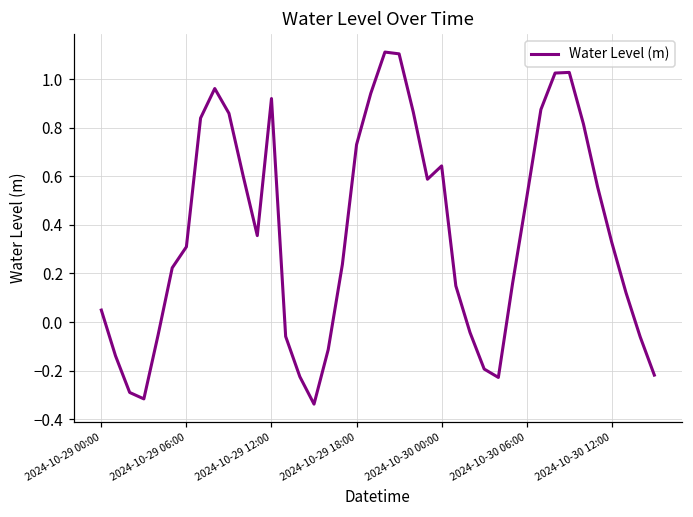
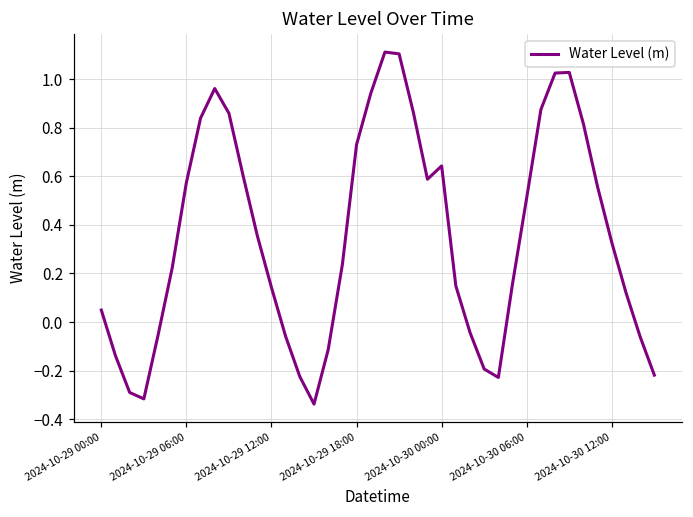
2024-10-29 06:00: 0.31 -> 0.57
2024-10-29 12:00: 0.92 -> 0.14
